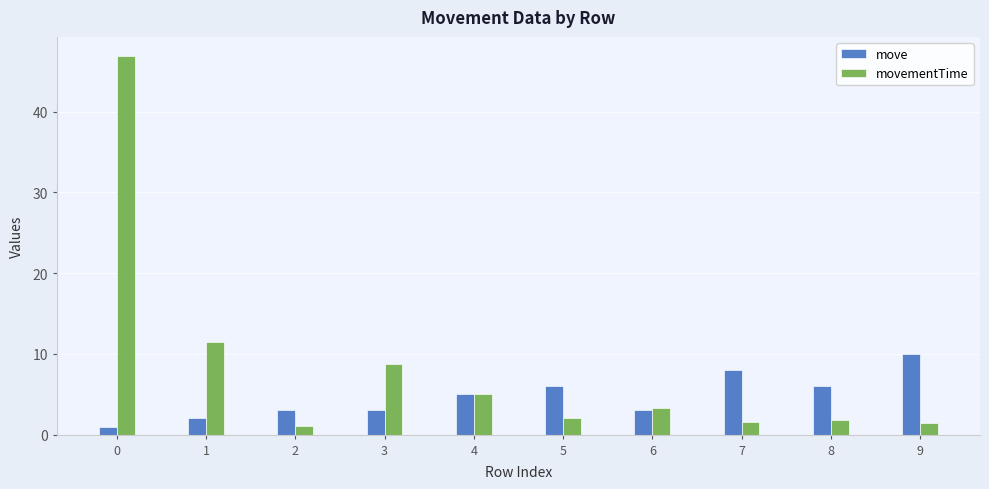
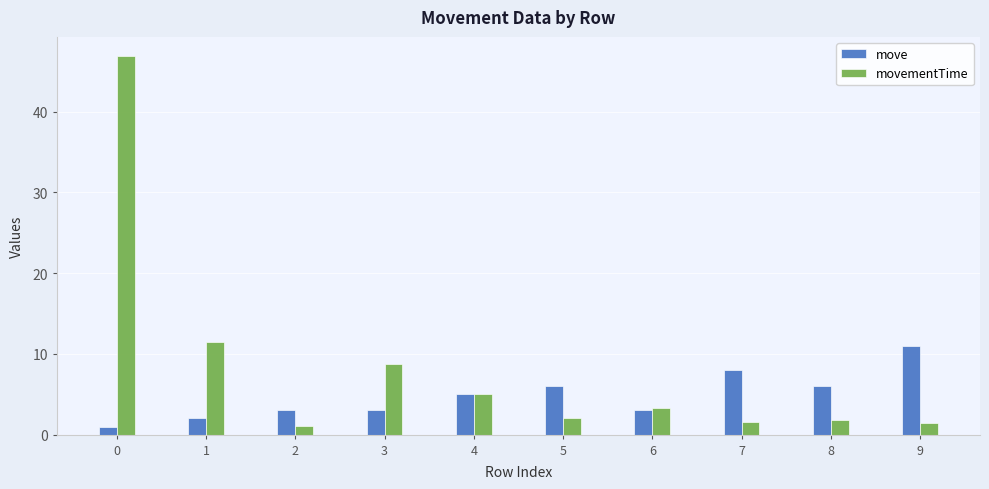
move, 9: 10 -> 11
